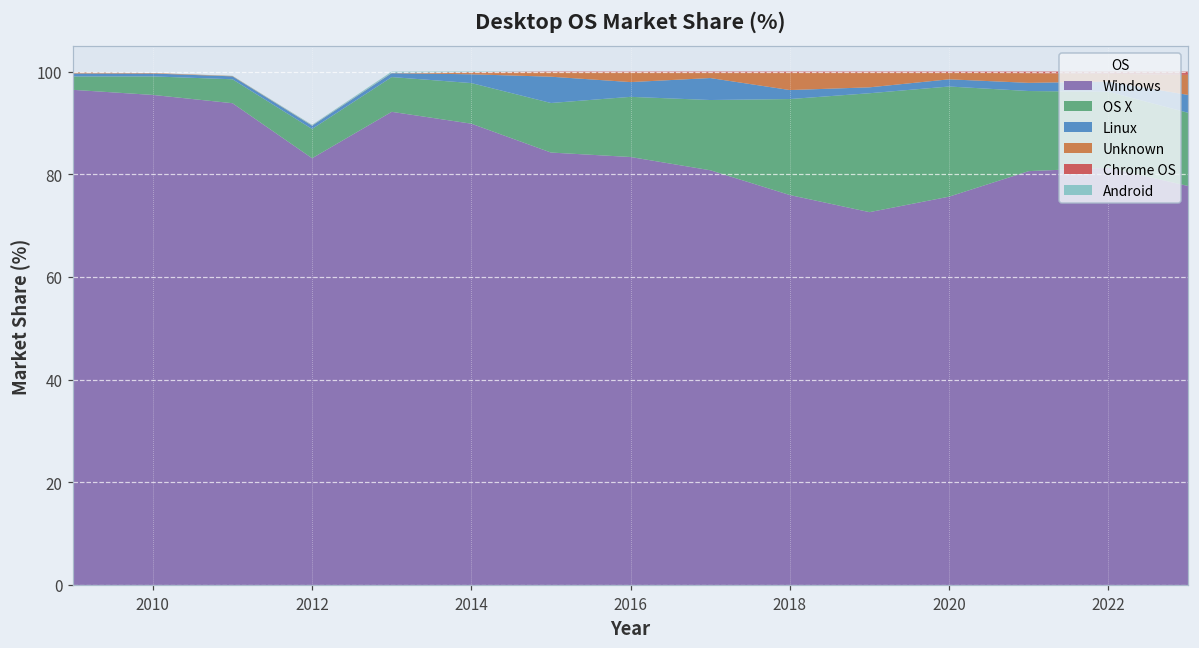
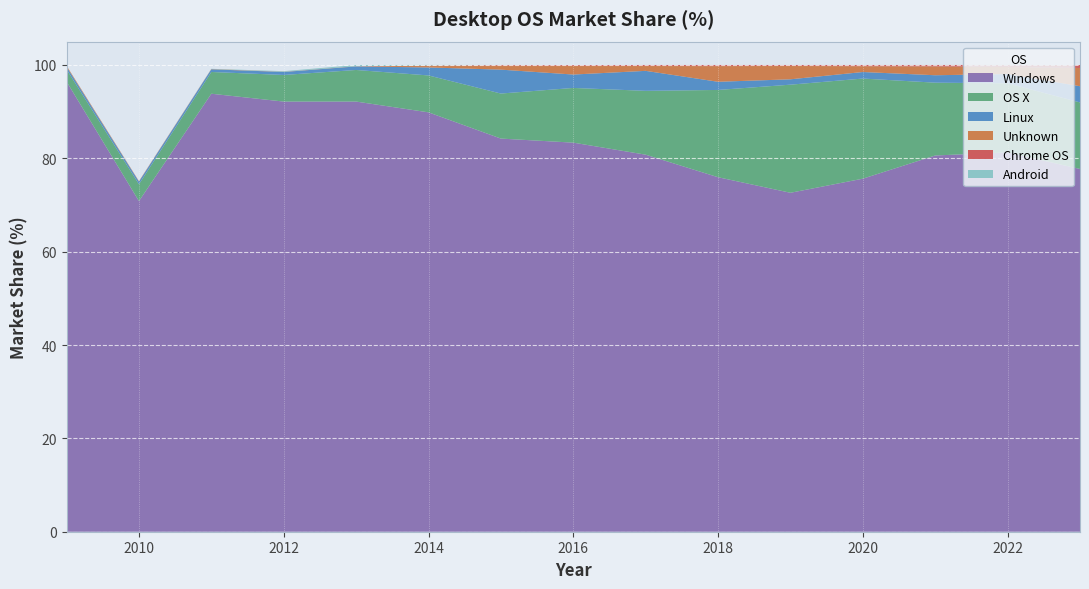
Windows, 2010: 95 -> 71
Windows, 2012: 83 -> 92
